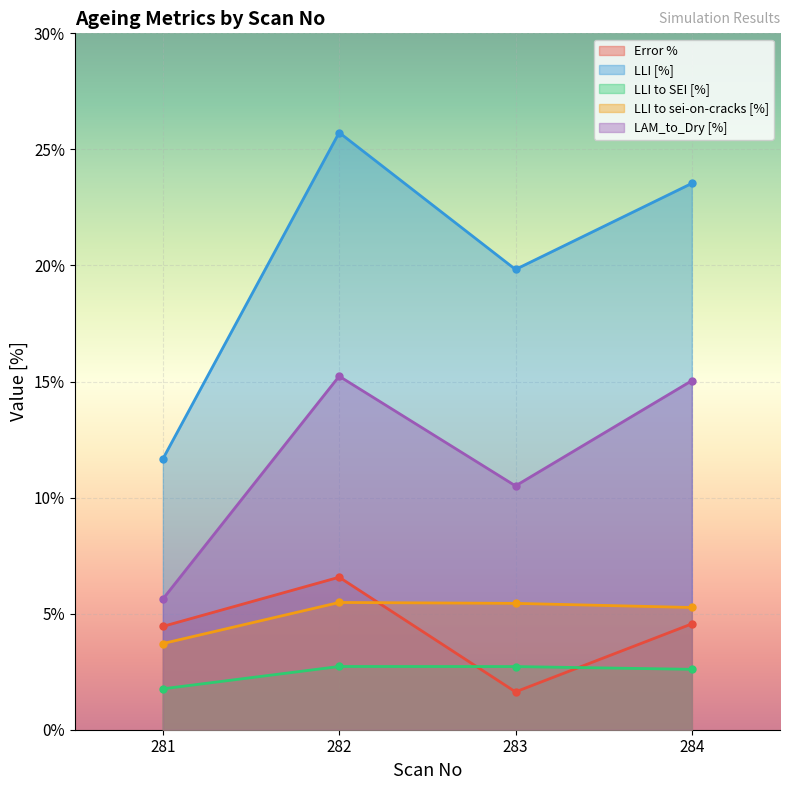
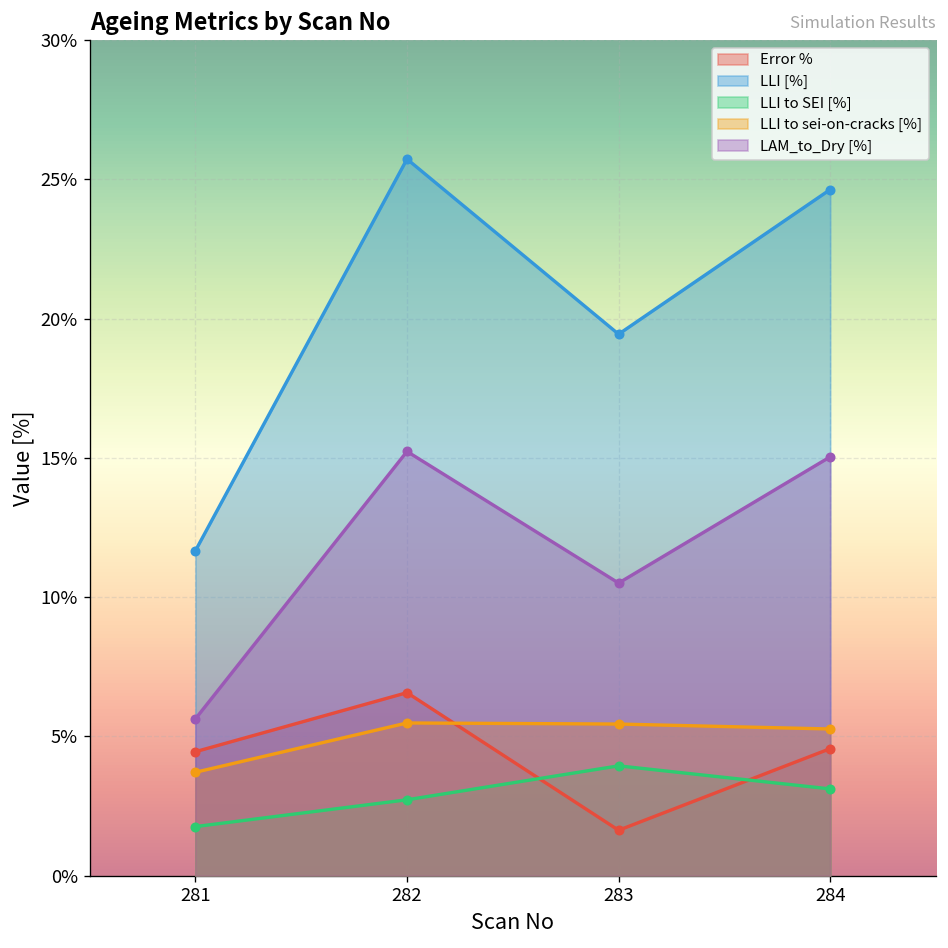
LLI [%], 283: 19.8% -> 19.4%
LLI to SEI [%], 283: 2.7% -> 3.9%
LLI [%], 284: 23.5% -> 24.6%
LLI to SEI [%], 284: 2.6% -> 3.1%
